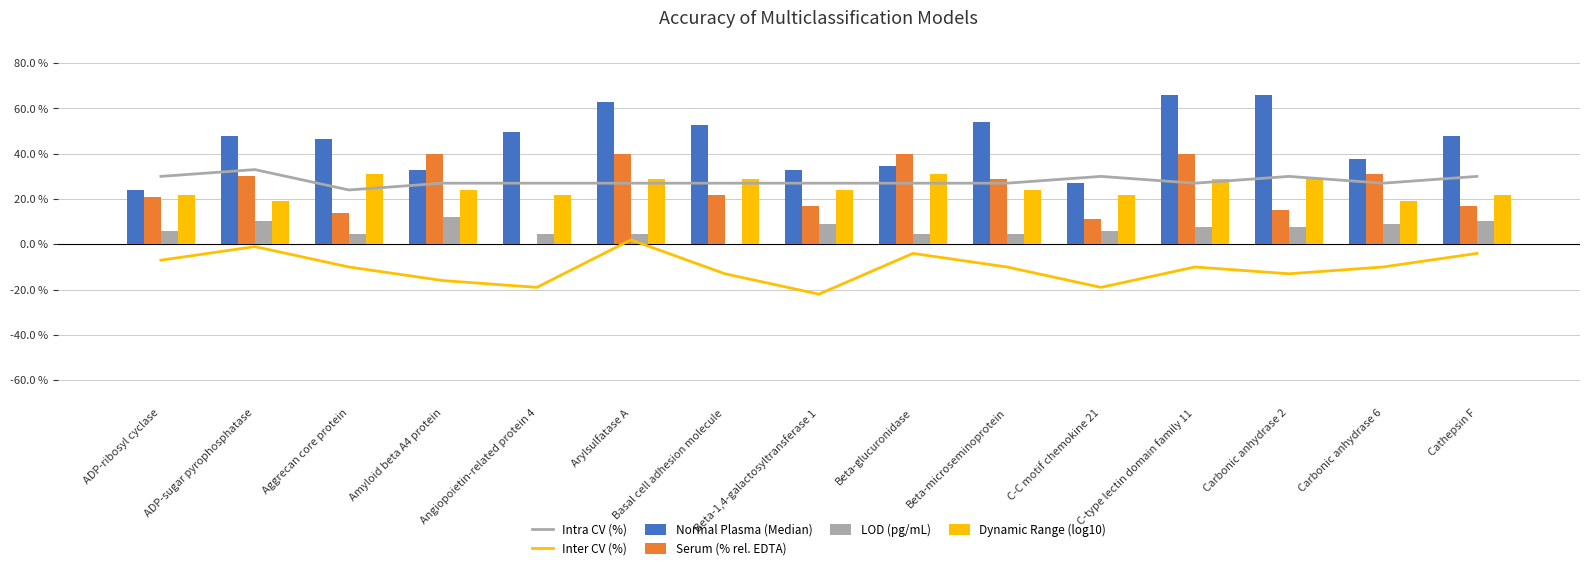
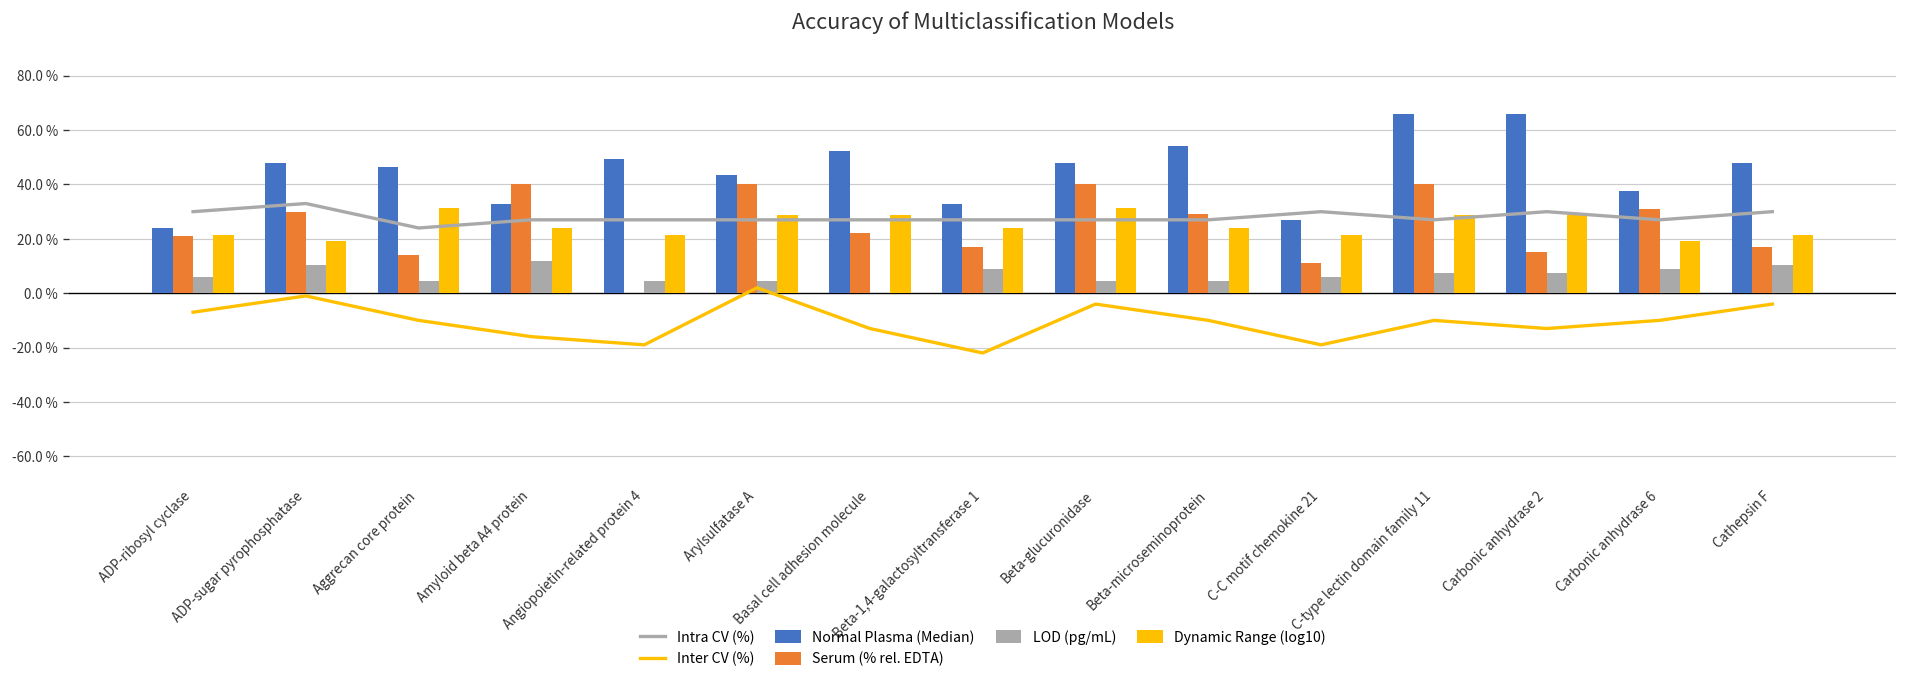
Normal Plasma (Median), Arylsulfatase A: 63 % -> 44 %
Normal Plasma (Median), Beta-glucuronidase: 35 % -> 48 %
